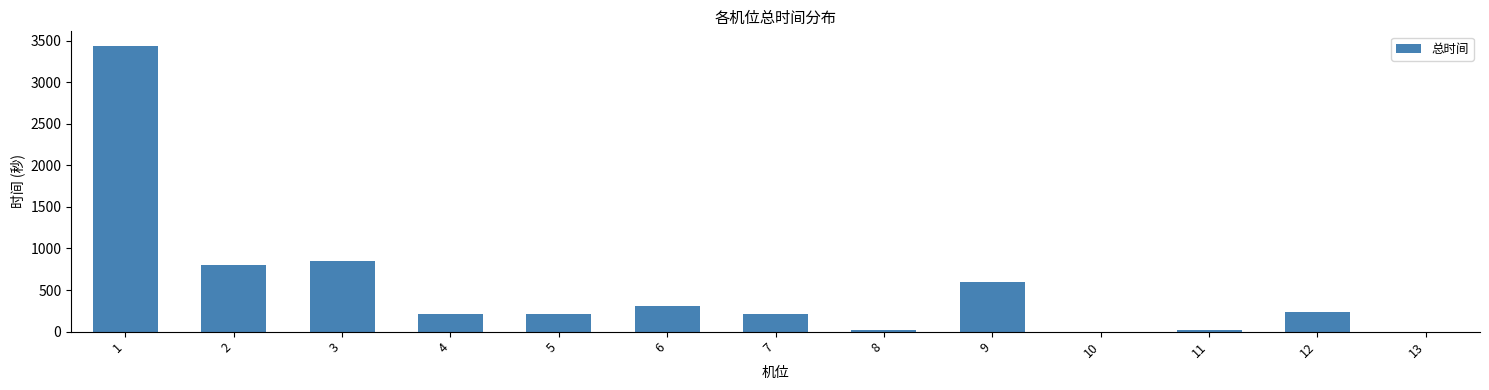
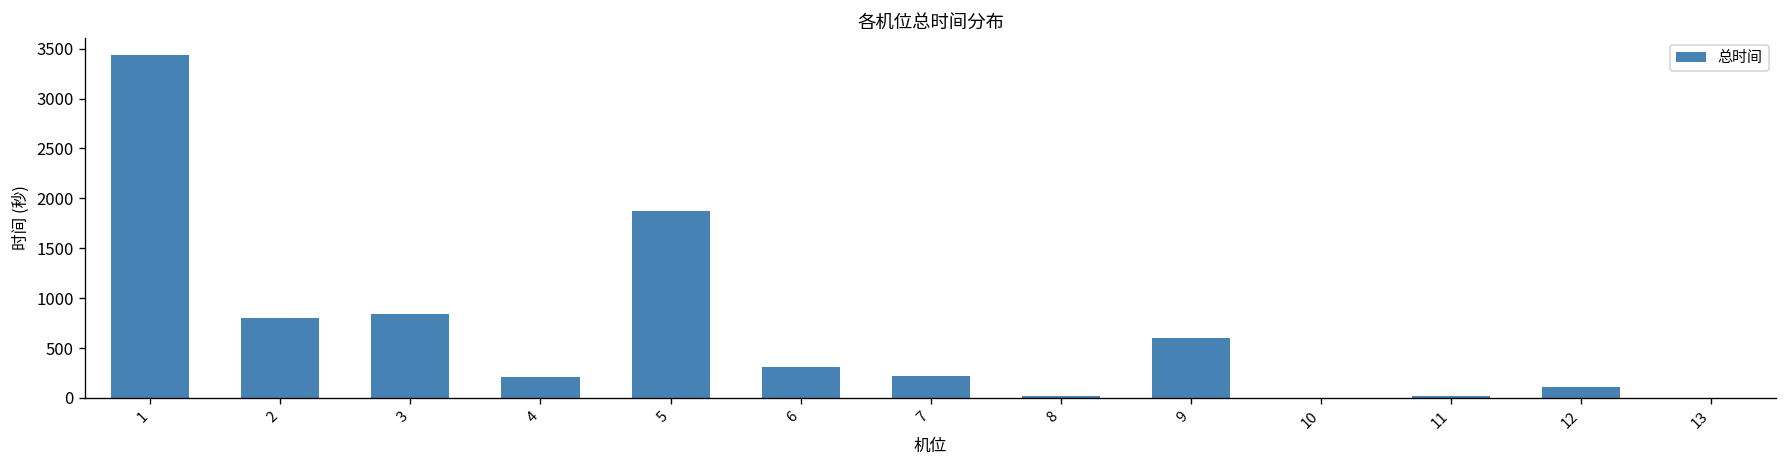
5: 200 -> 1900
12: 200 -> 100
